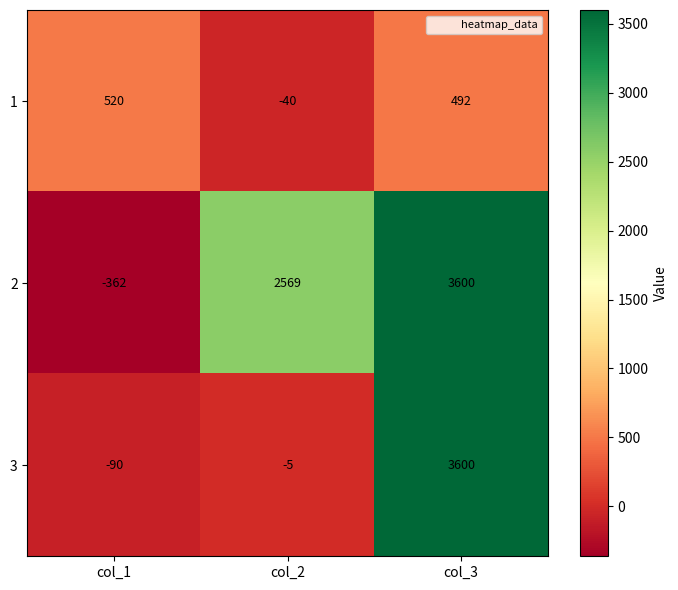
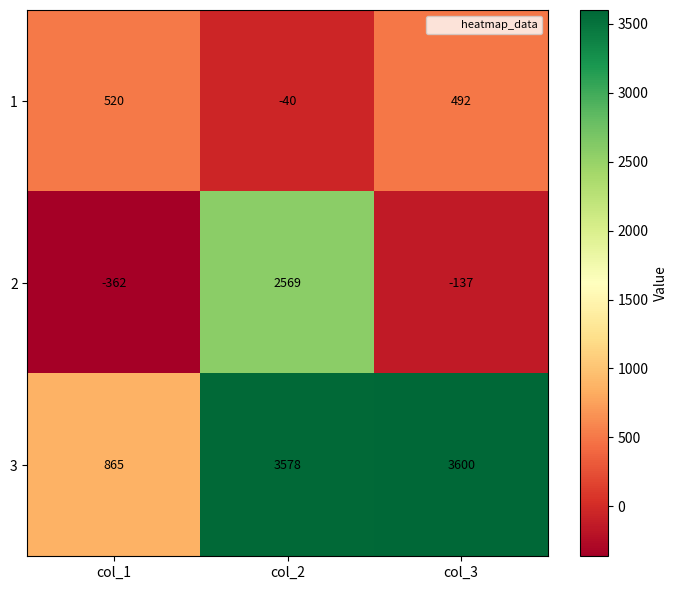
2, col_3: 3600 -> -137
3, col_1: -90 -> 865
3, col_2: -5 -> 3578
